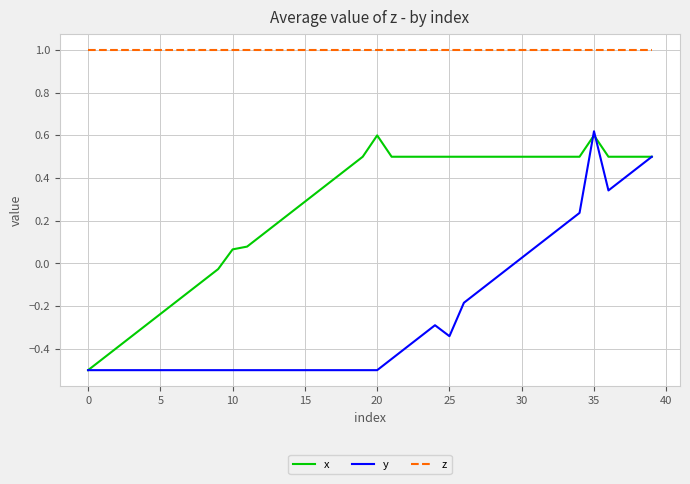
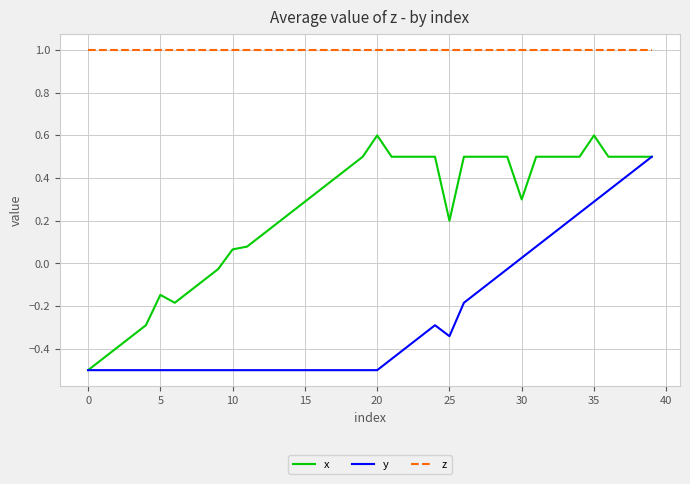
x, 5: -0.24 -> -0.15
x, 25: 0.5 -> 0.2
x, 30: 0.5 -> 0.3
y, 35: 0.62 -> 0.29
